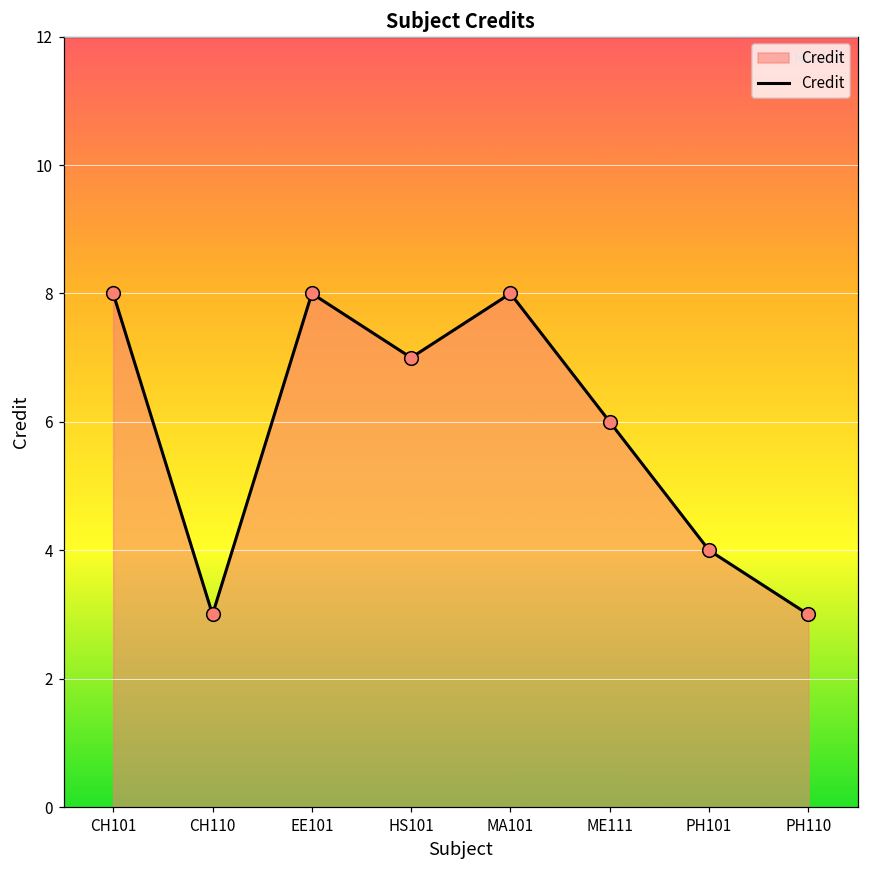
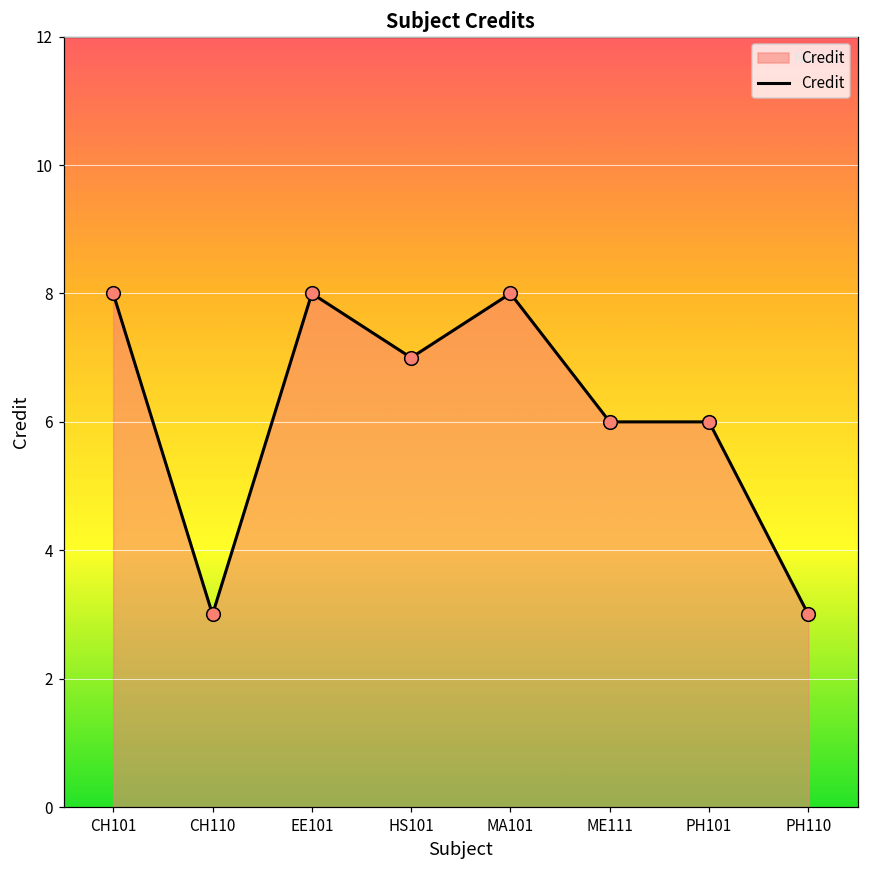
PH101: 4 -> 6
